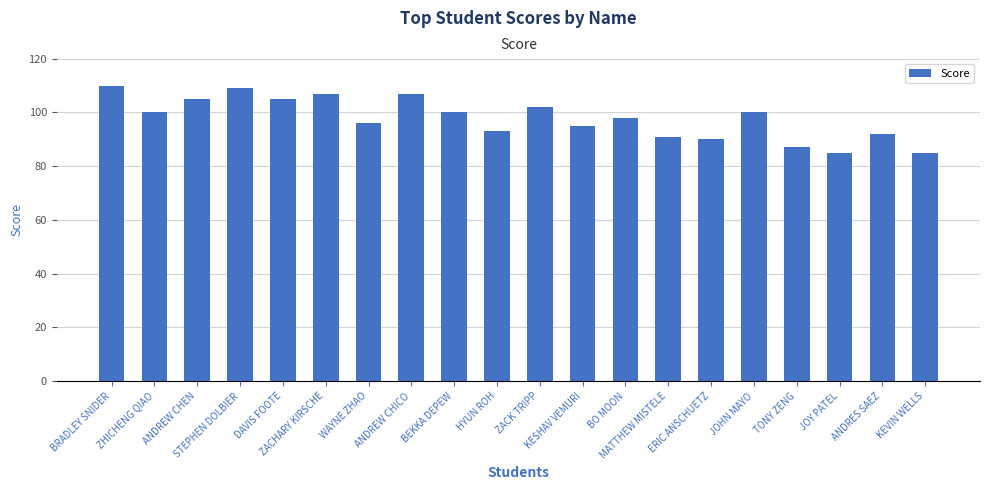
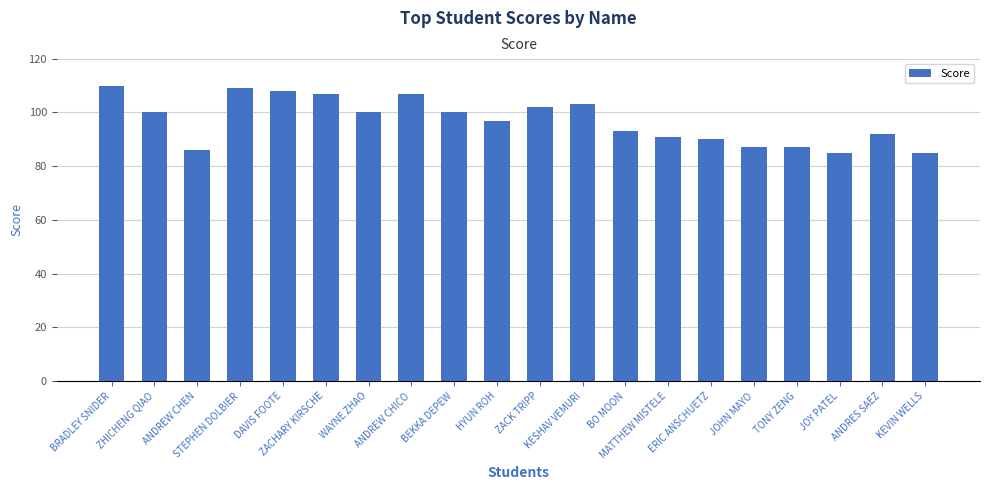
ANDREW CHEN: 105 -> 86
DAVIS FOOTE: 105 -> 108
WAYNE ZHAO: 96 -> 100
HYUN ROH: 93 -> 97
KESHAV VEMURI: 95 -> 103
BO MOON: 98 -> 93
JOHN MAYO: 100 -> 87
